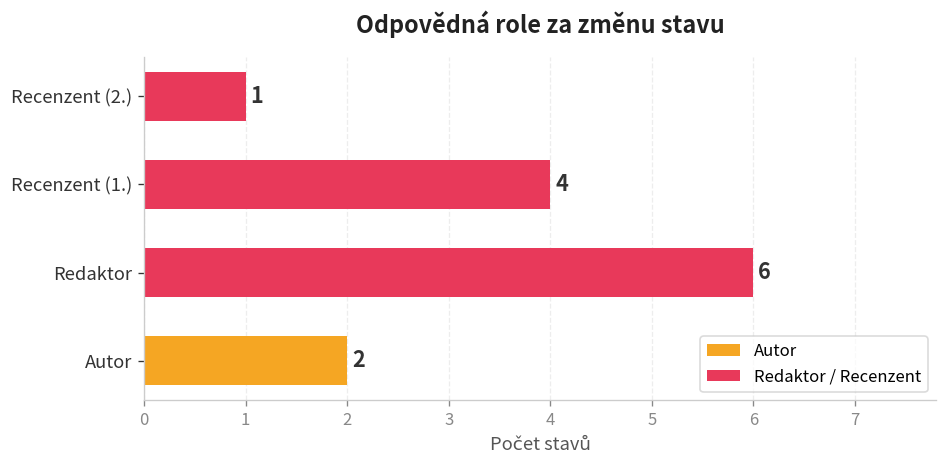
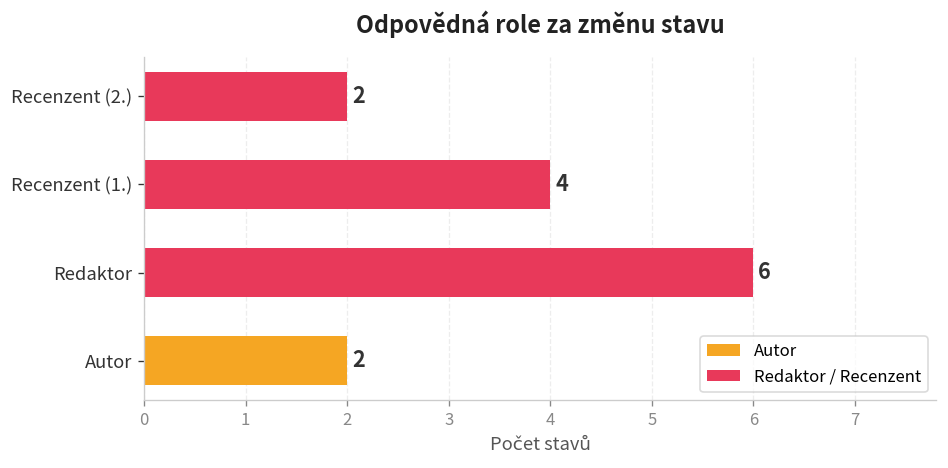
Recenzent (2.): 1 -> 2
